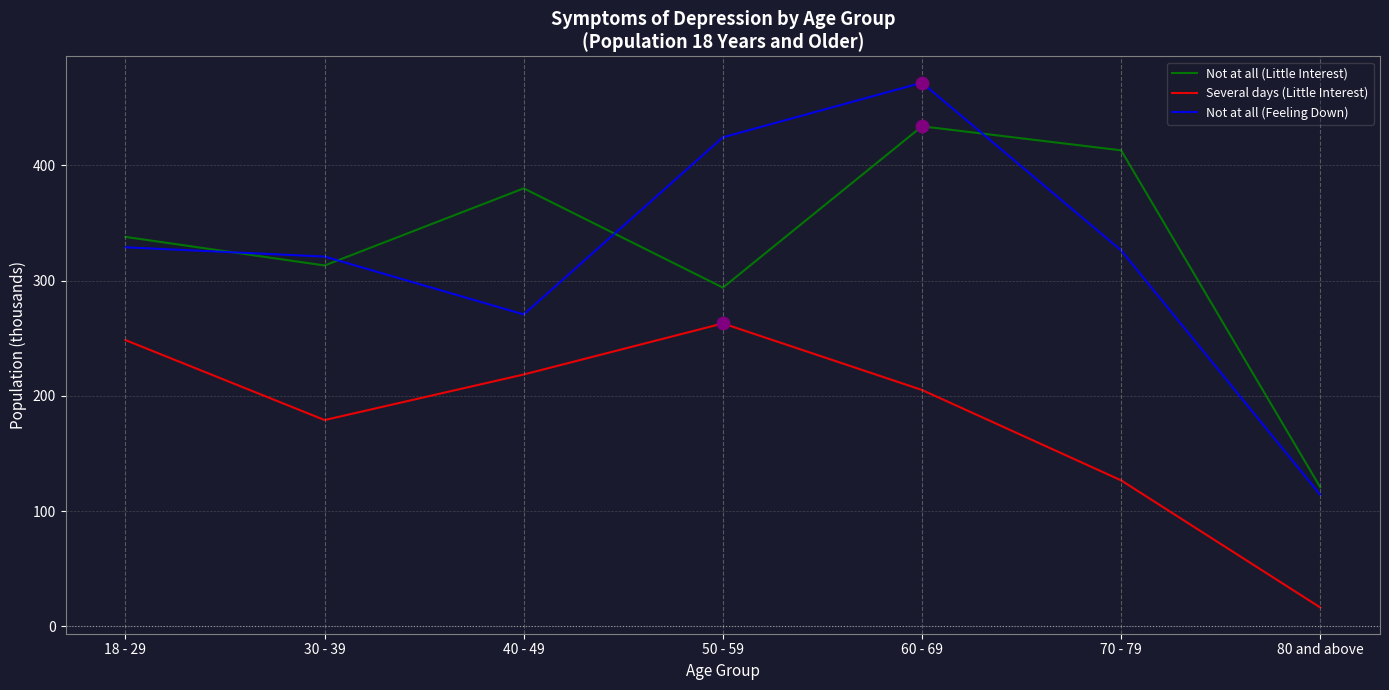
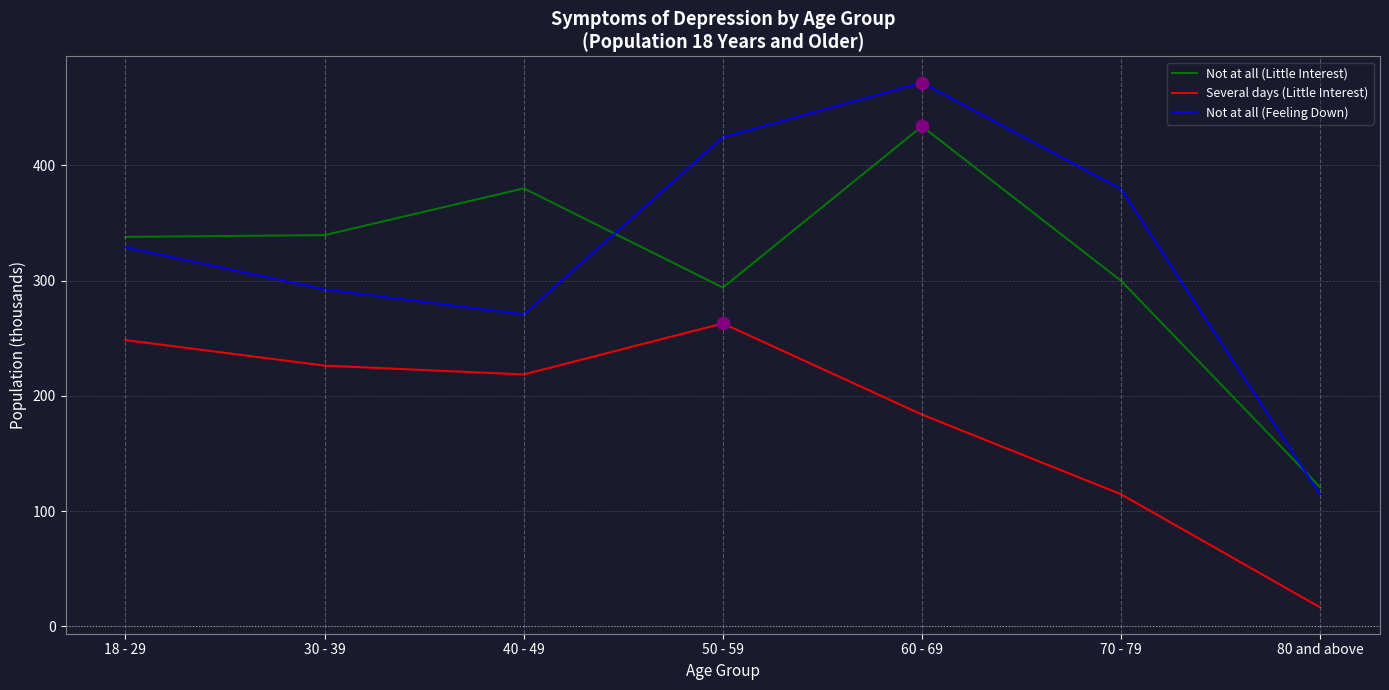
Not at all (Little Interest), 30 - 39: 313 -> 340
Several days (Little Interest), 30 - 39: 179 -> 226
Not at all (Feeling Down), 30 - 39: 321 -> 292
Several days (Little Interest), 60 - 69: 205 -> 184
Not at all (Little Interest), 70 - 79: 413 -> 300
Several days (Little Interest), 70 - 79: 127 -> 115
Not at all (Feeling Down), 70 - 79: 326 -> 379
